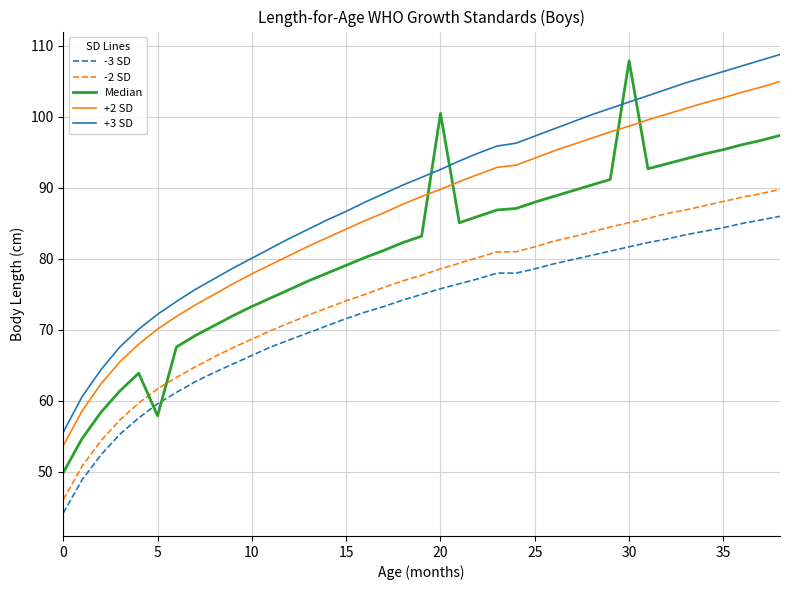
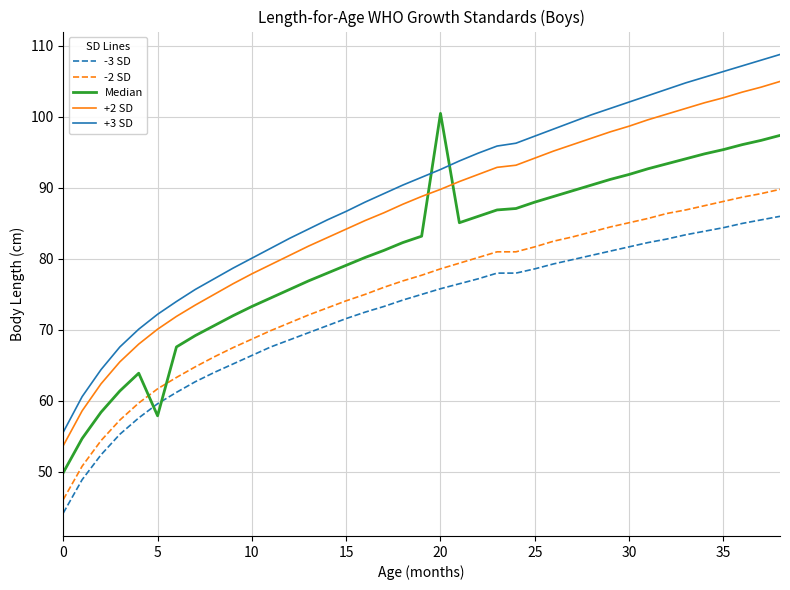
Median, 30: 108 -> 92
